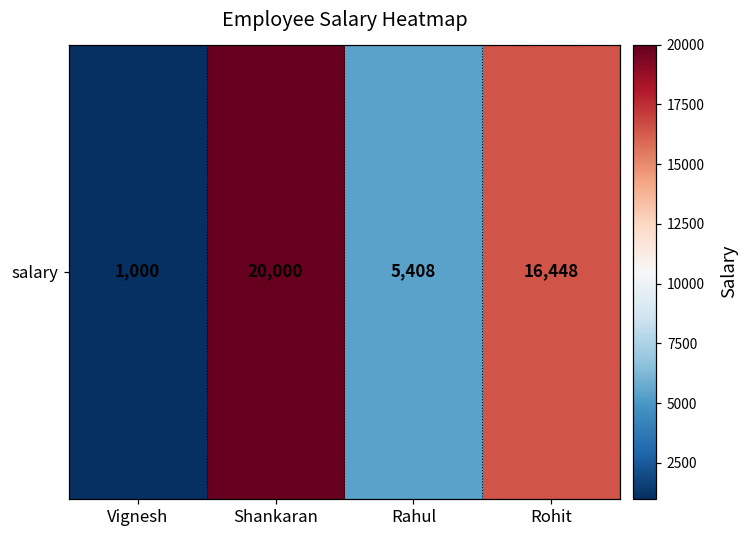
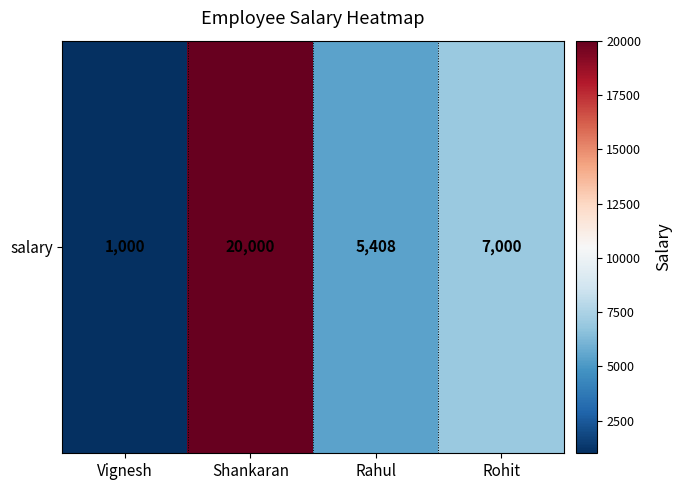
salary, Rohit: 16,448 -> 7,000
